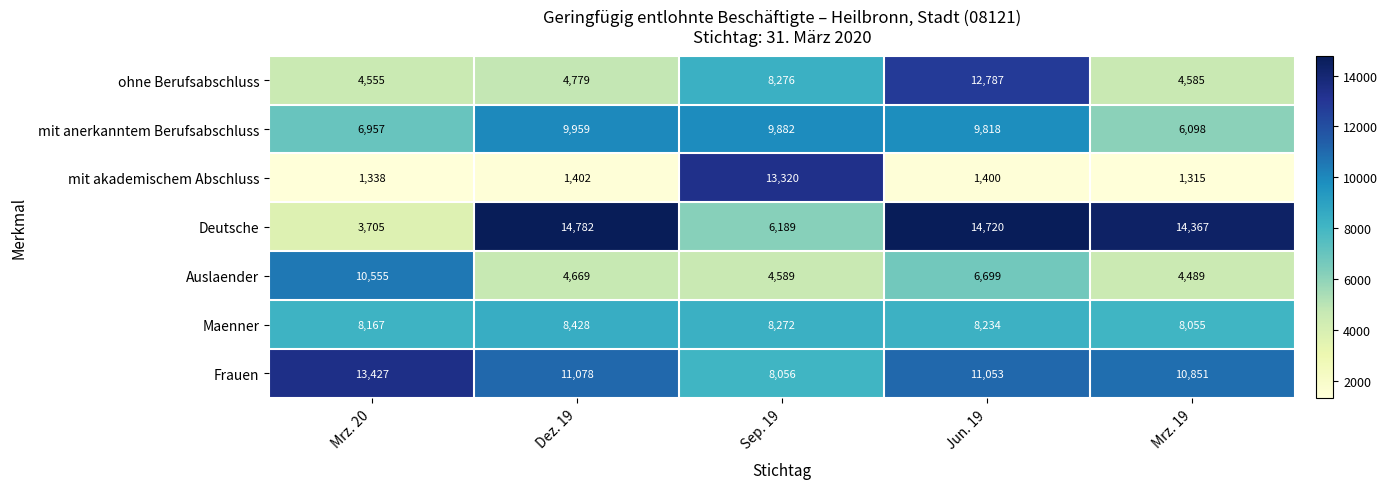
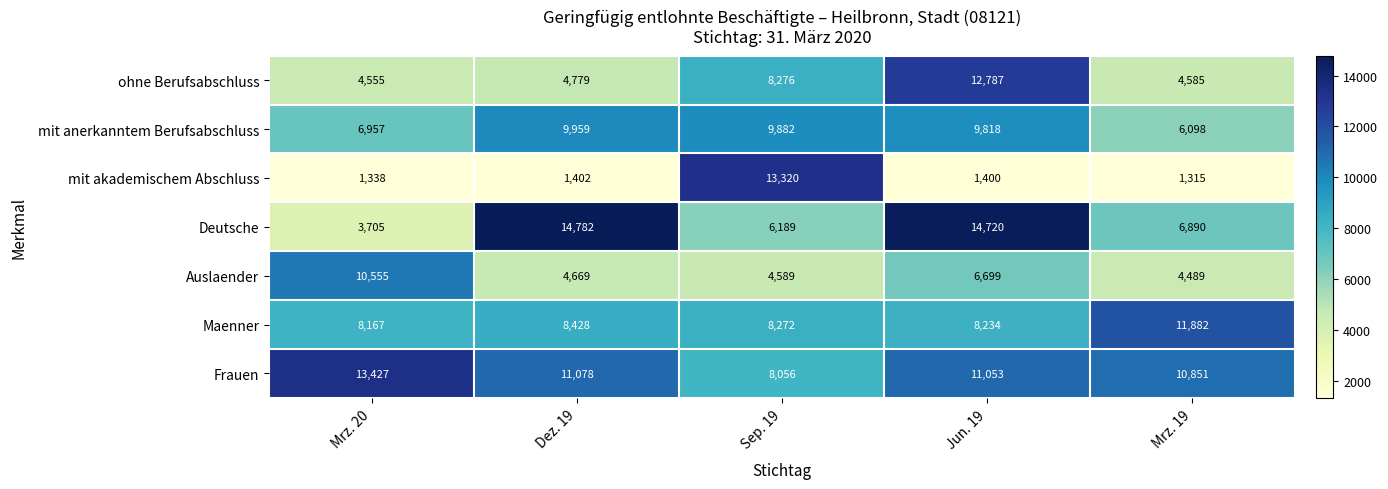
Deutsche, Mrz. 19: 14,367 -> 6,890
Maenner, Mrz. 19: 8,055 -> 11,882
